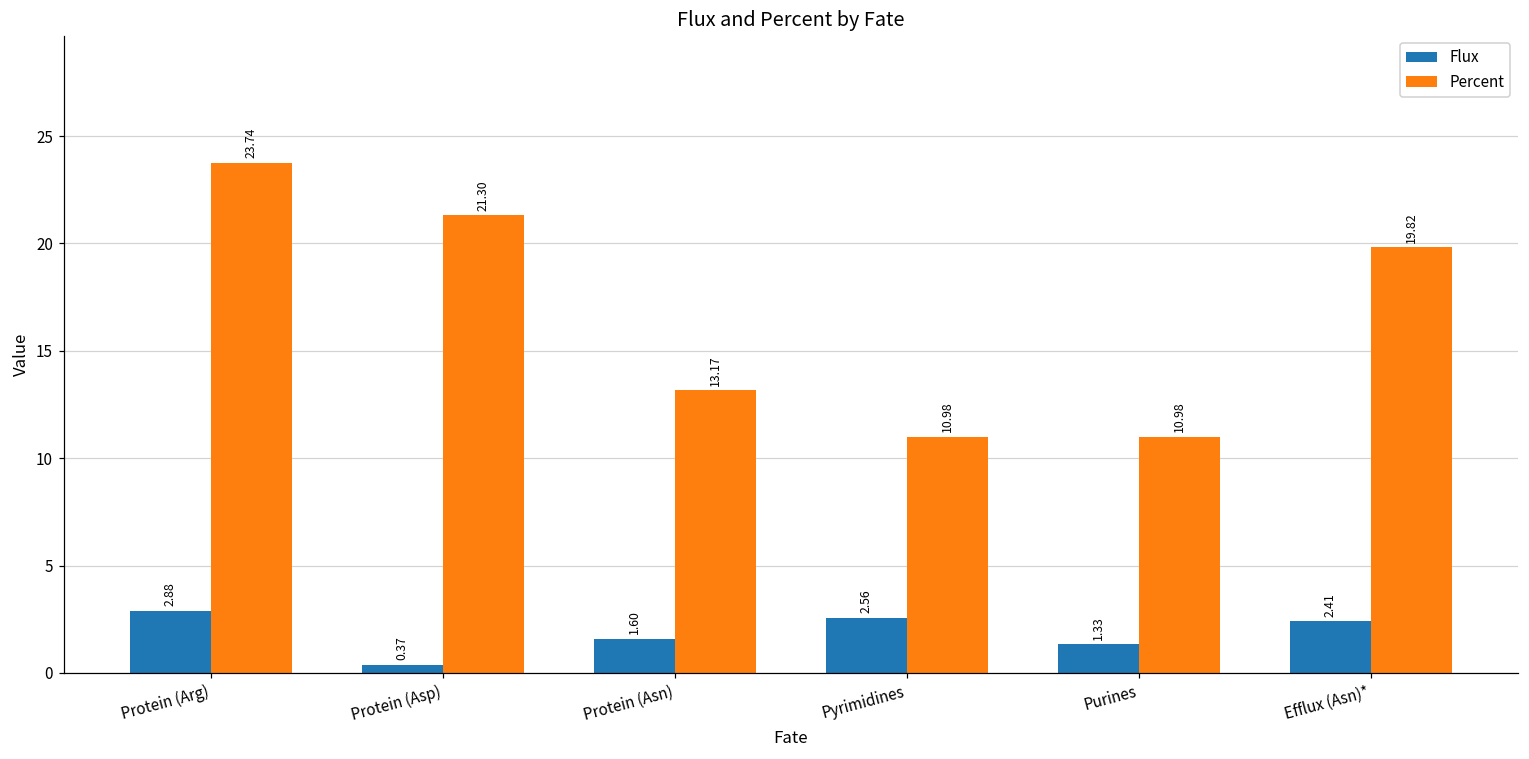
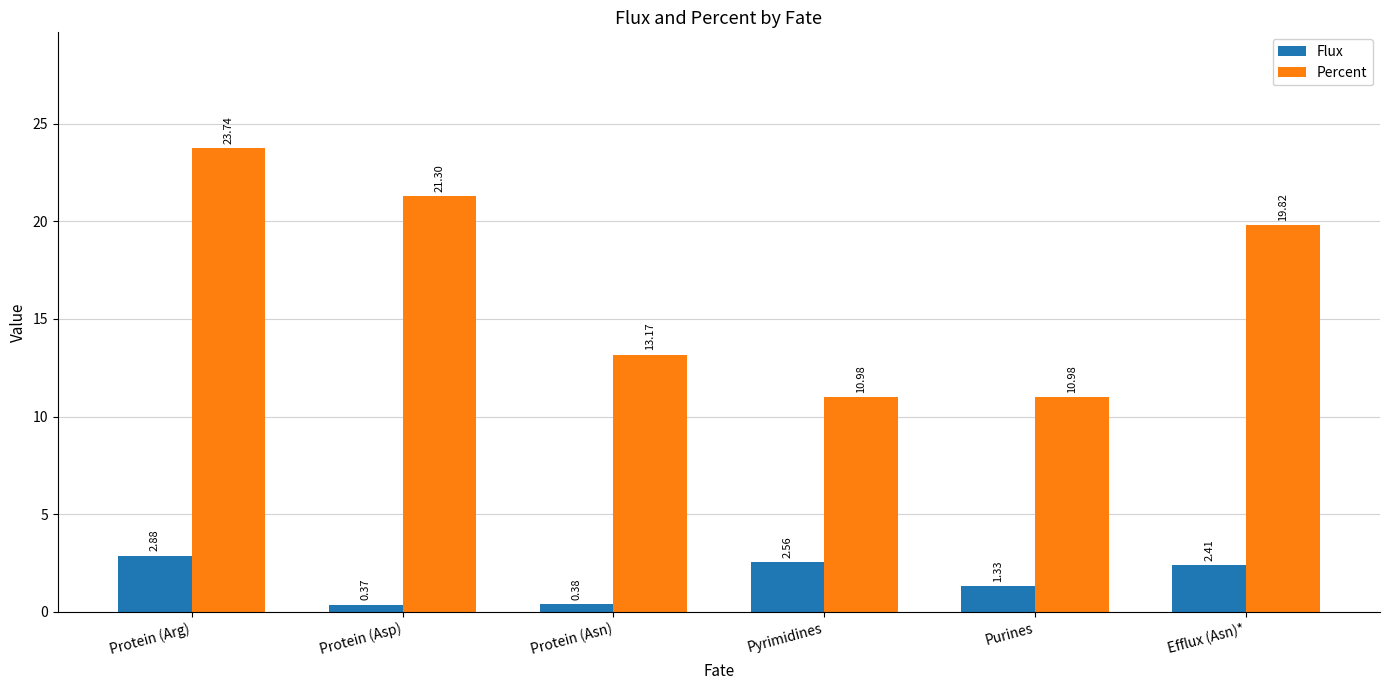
Flux, Protein (Asn): 1.60 -> 0.38
